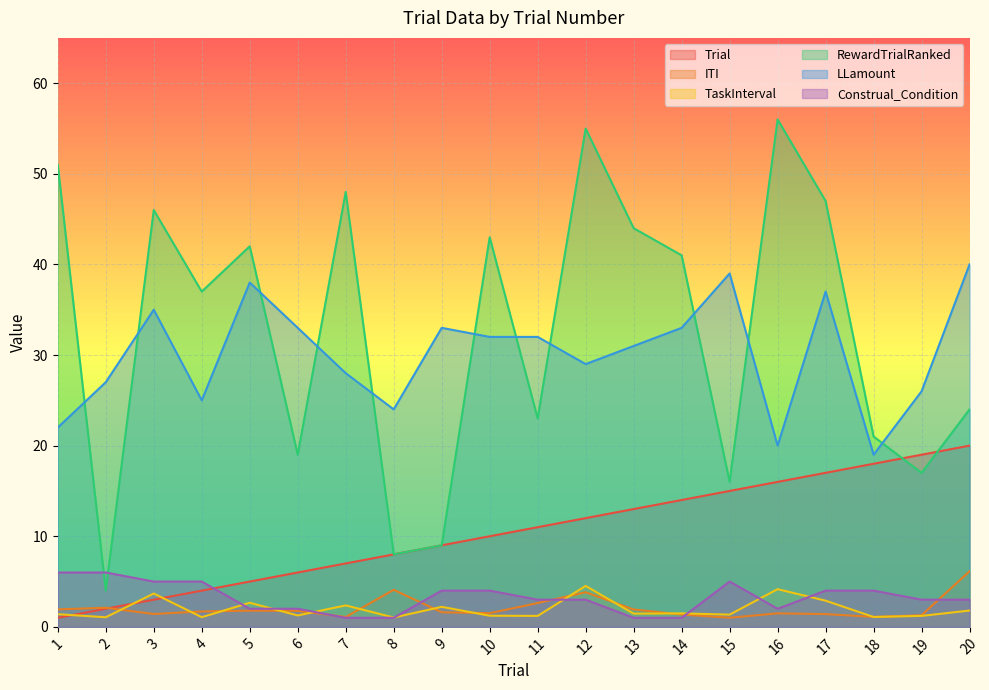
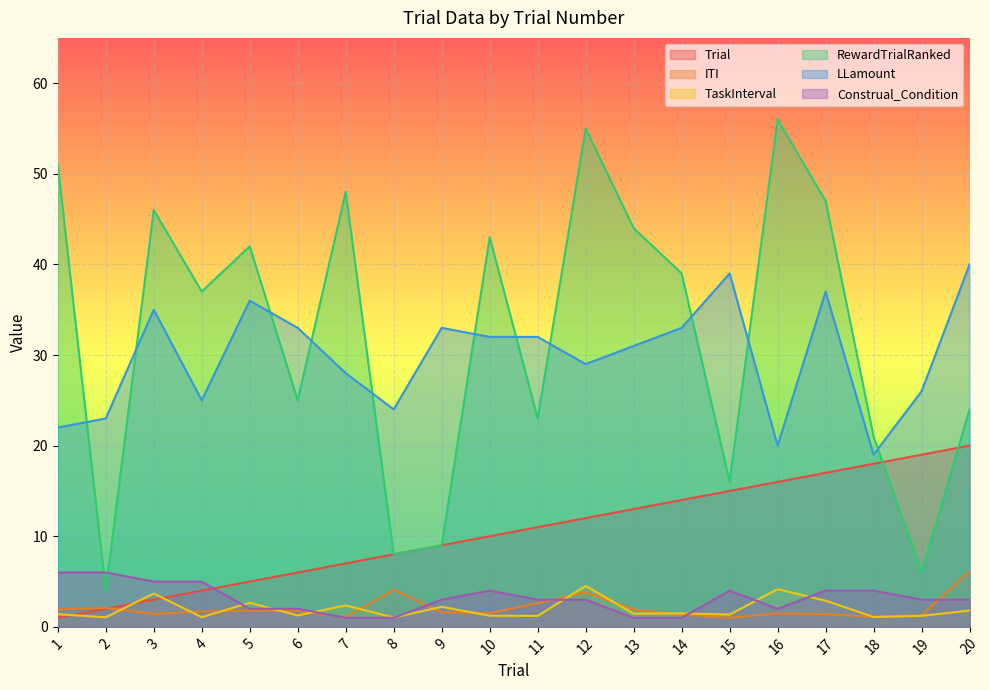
LLamount, 2: 27 -> 23
LLamount, 5: 38 -> 36
RewardTrialRanked, 6: 19 -> 25
Construal_Condition, 9: 4 -> 3
RewardTrialRanked, 14: 41 -> 39
Construal_Condition, 15: 5 -> 4
RewardTrialRanked, 19: 17 -> 6
